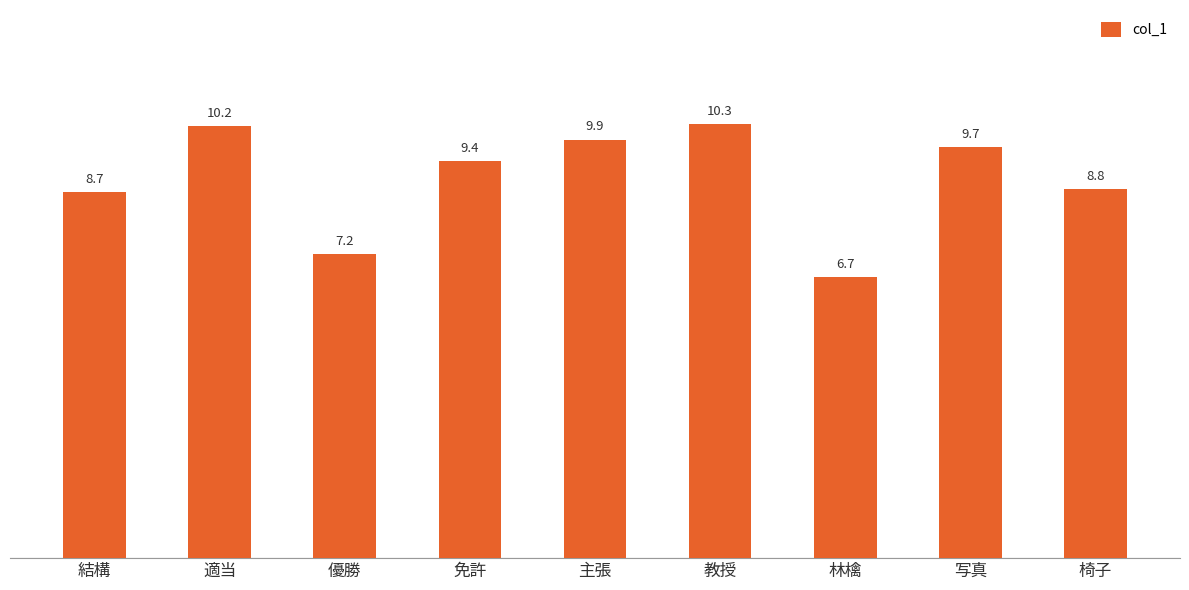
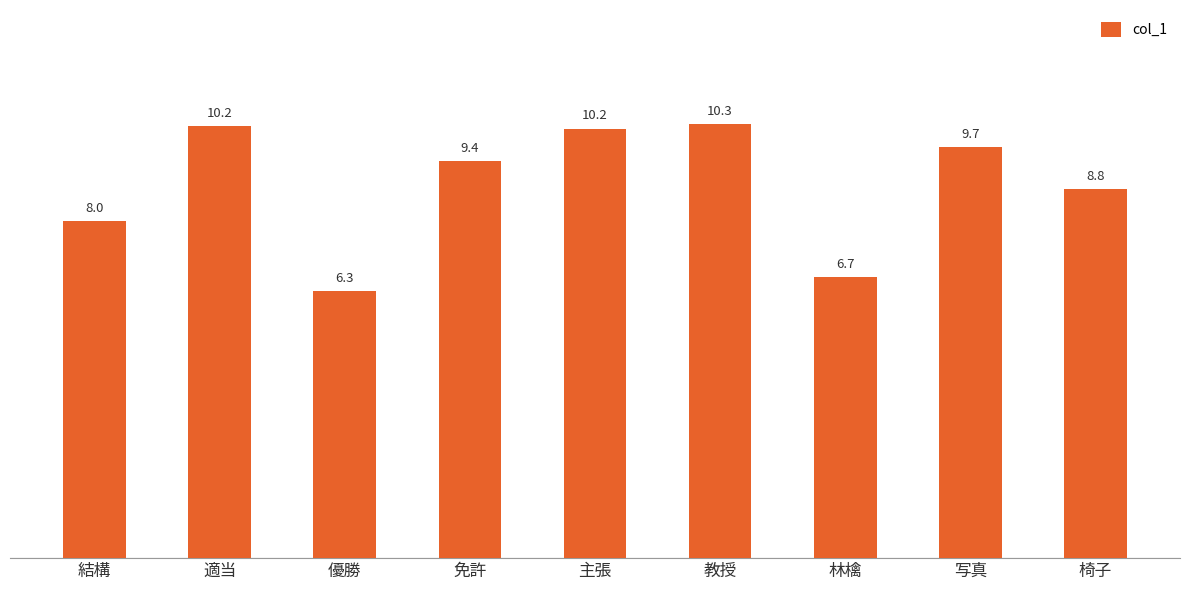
結構: 8.7 -> 8.0
優勝: 7.2 -> 6.3
主張: 9.9 -> 10.2
